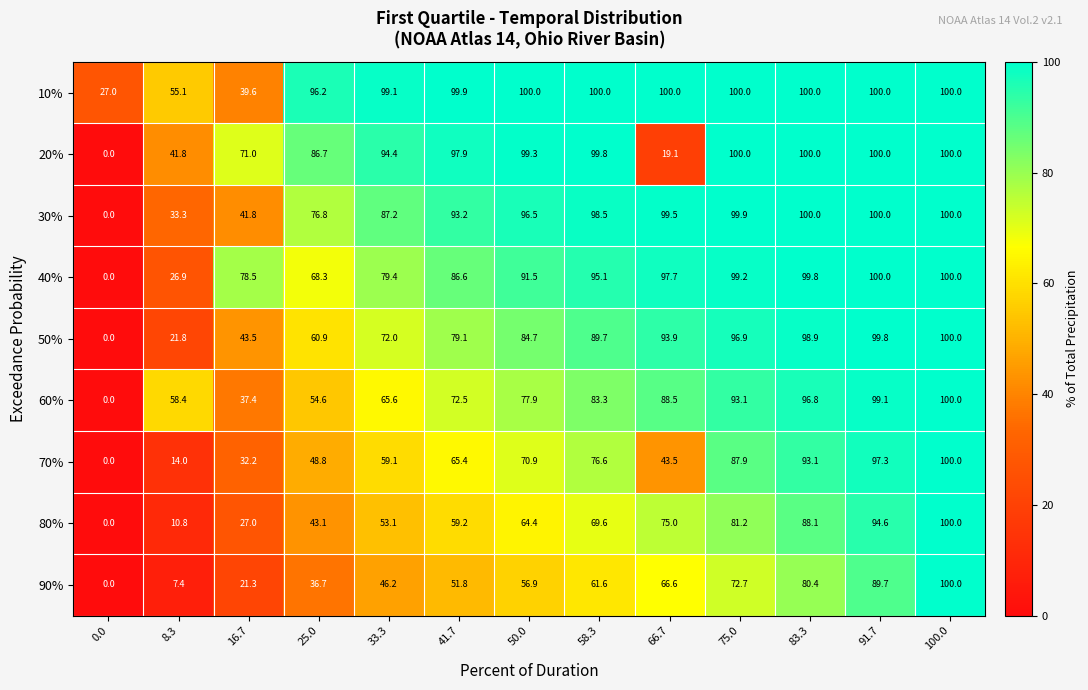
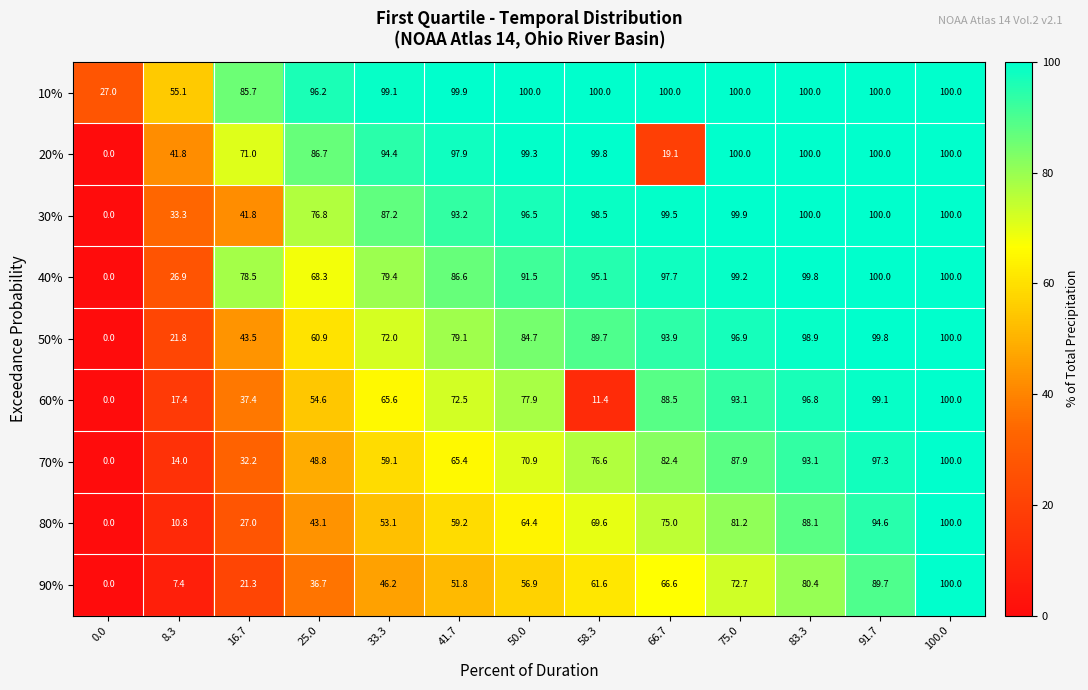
10%, 16.7: 39.6 -> 85.7
60%, 8.3: 58.4 -> 17.4
60%, 58.3: 83.3 -> 11.4
70%, 66.7: 43.5 -> 82.4
